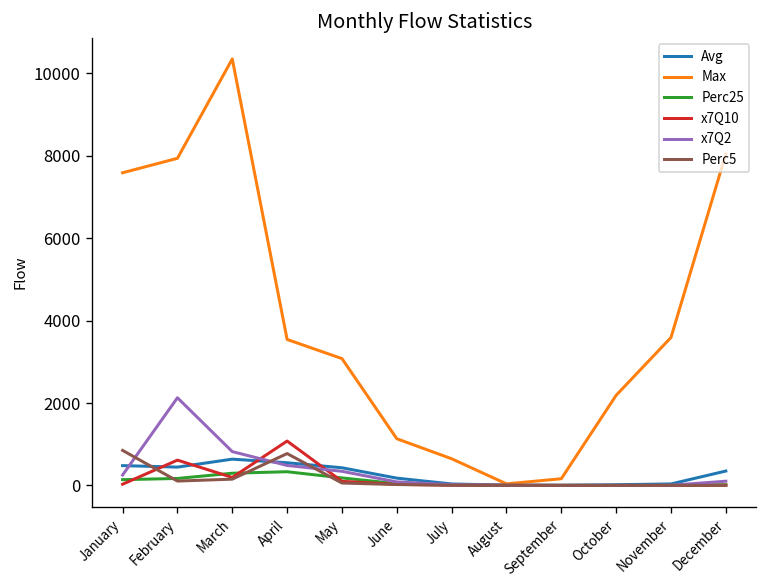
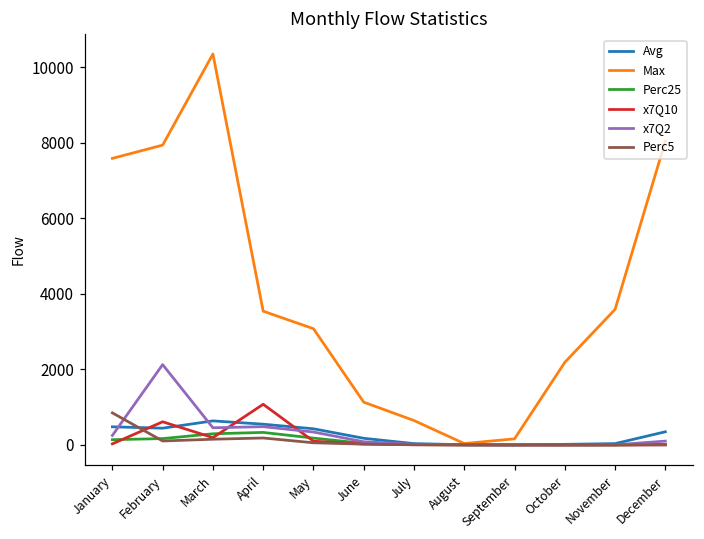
x7Q2, March: 800 -> 500
Perc5, April: 800 -> 200
